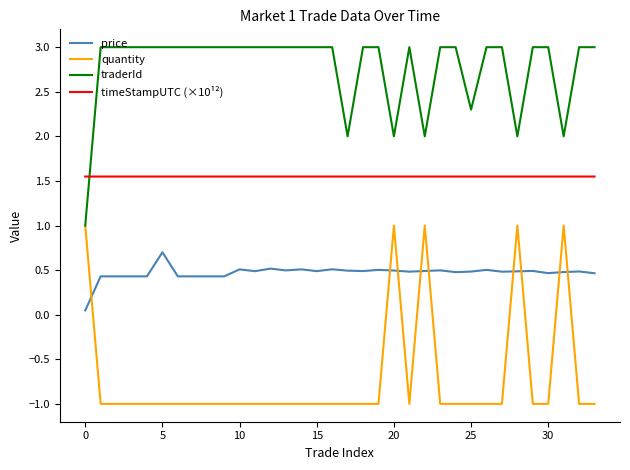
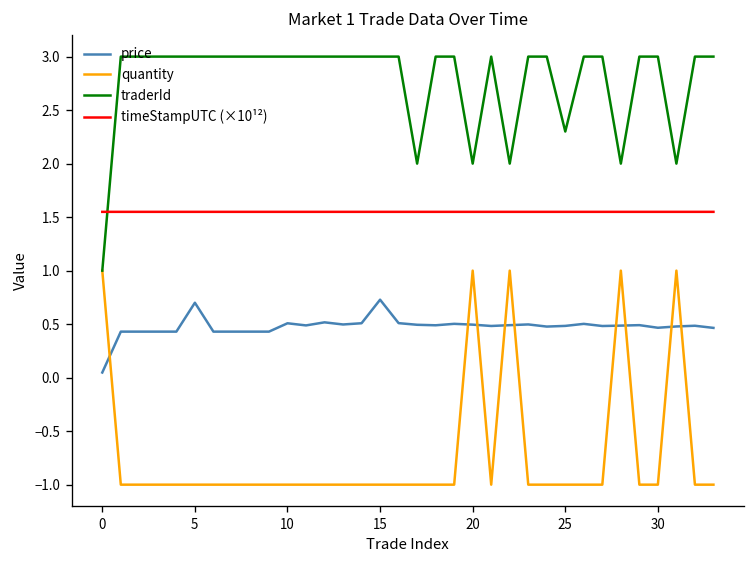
price, 15: 0.5 -> 0.7
